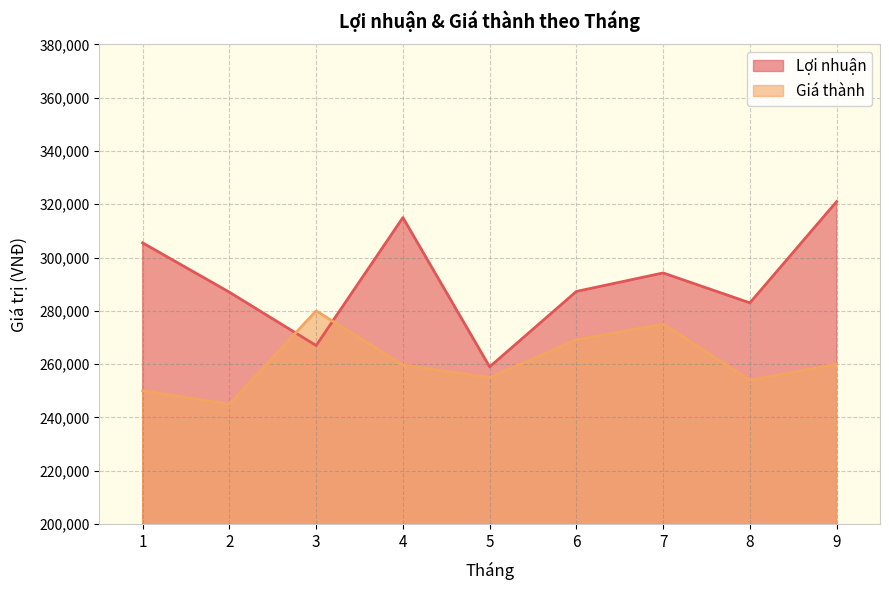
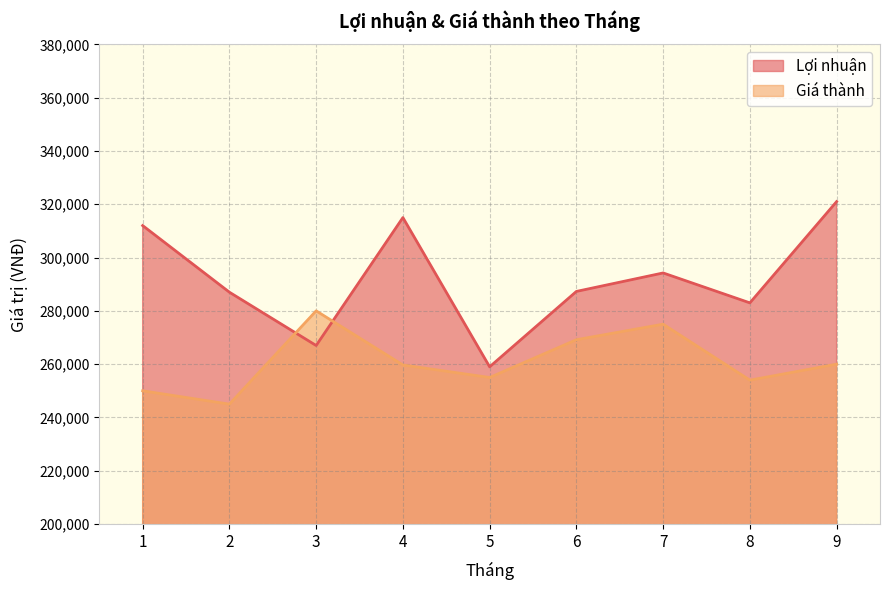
Lợi nhuận, 1: 306,000 -> 312,000
